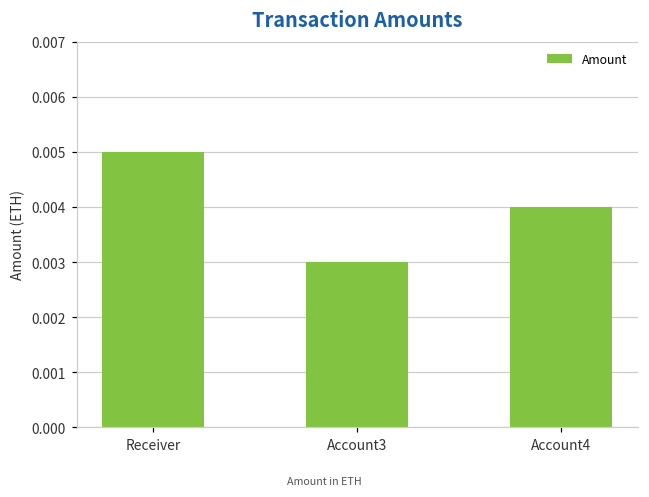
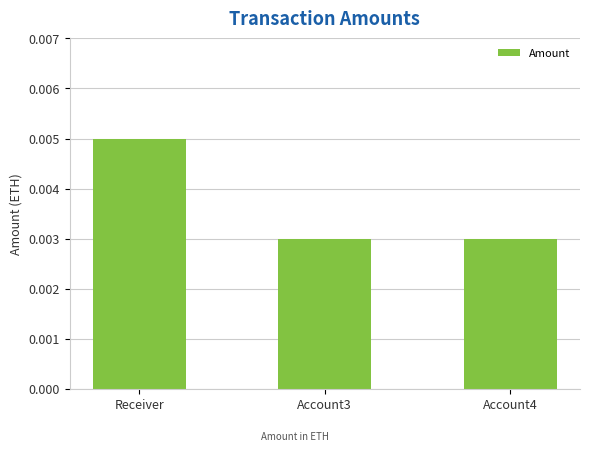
Account4: 0.004 -> 0.003
